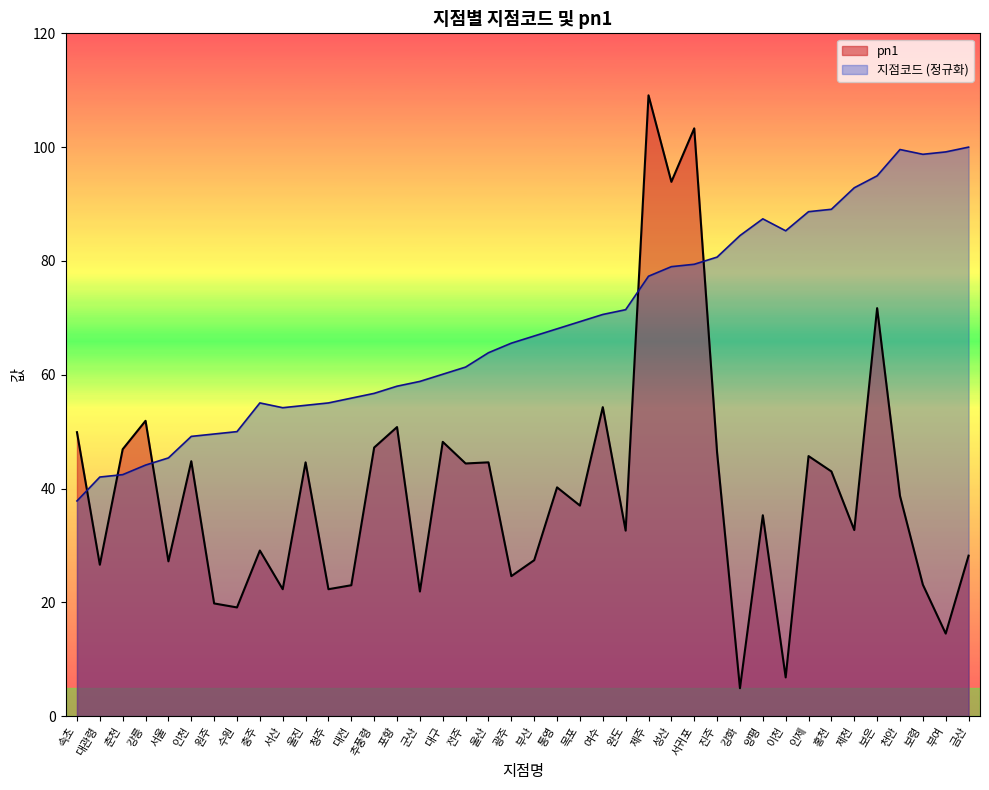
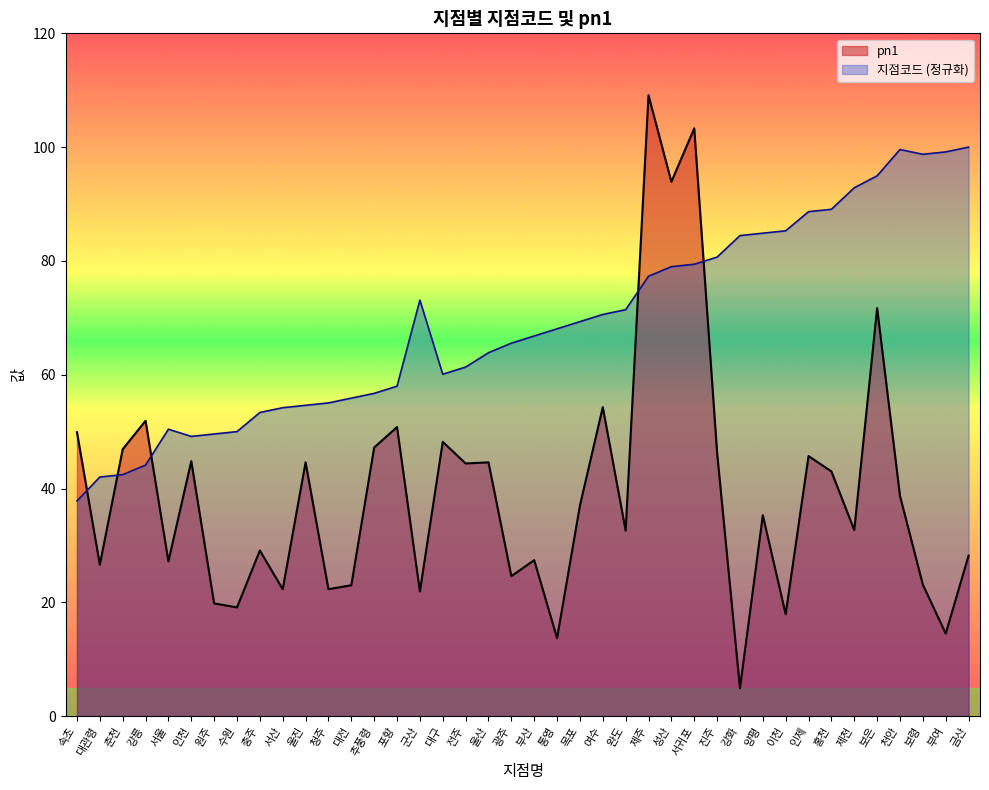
지점코드 (정규화), 서울: 45 -> 50
지점코드 (정규화), 충주: 55 -> 53
지점코드 (정규화), 군산: 59 -> 73
pn1, 통영: 40 -> 14
지점코드 (정규화), 양평: 87 -> 85
pn1, 이천: 7 -> 18
